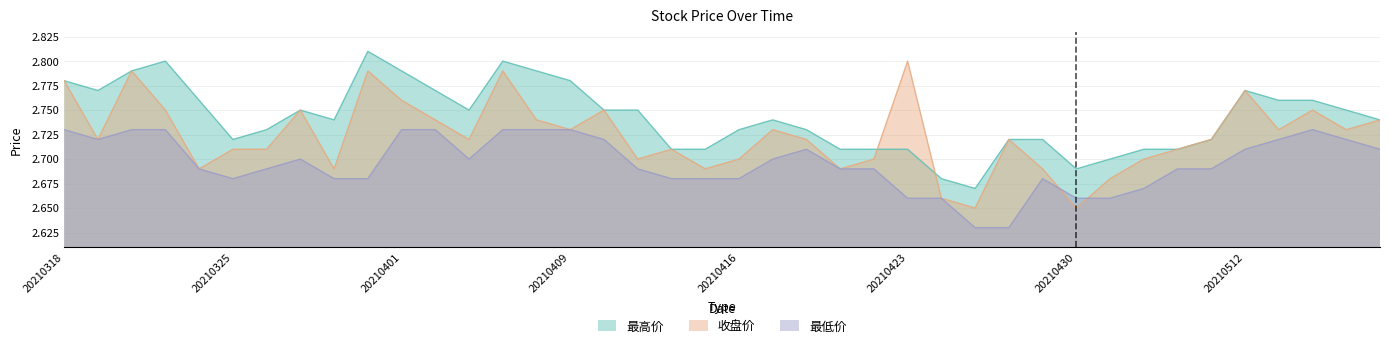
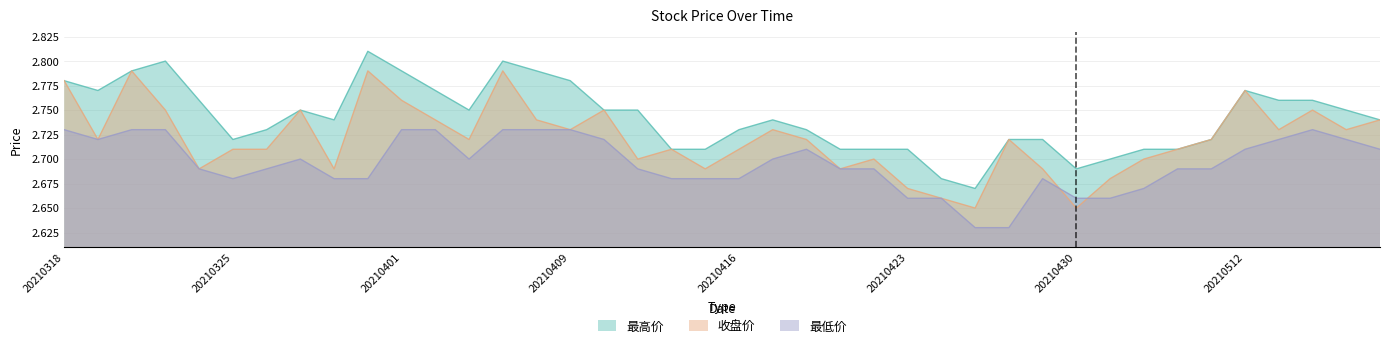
收盘价, 20210416: 2.70 -> 2.71
收盘价, 20210423: 2.80 -> 2.67
